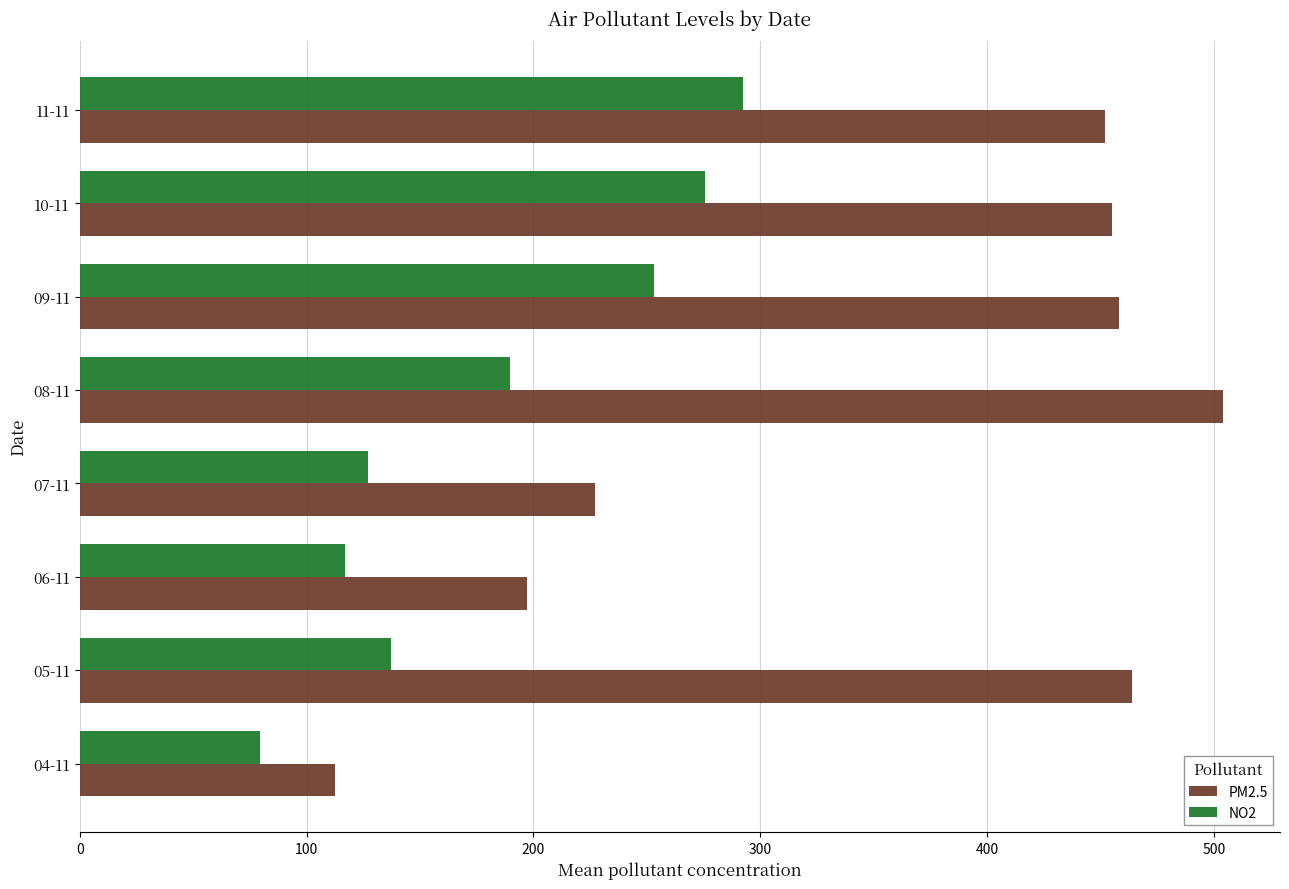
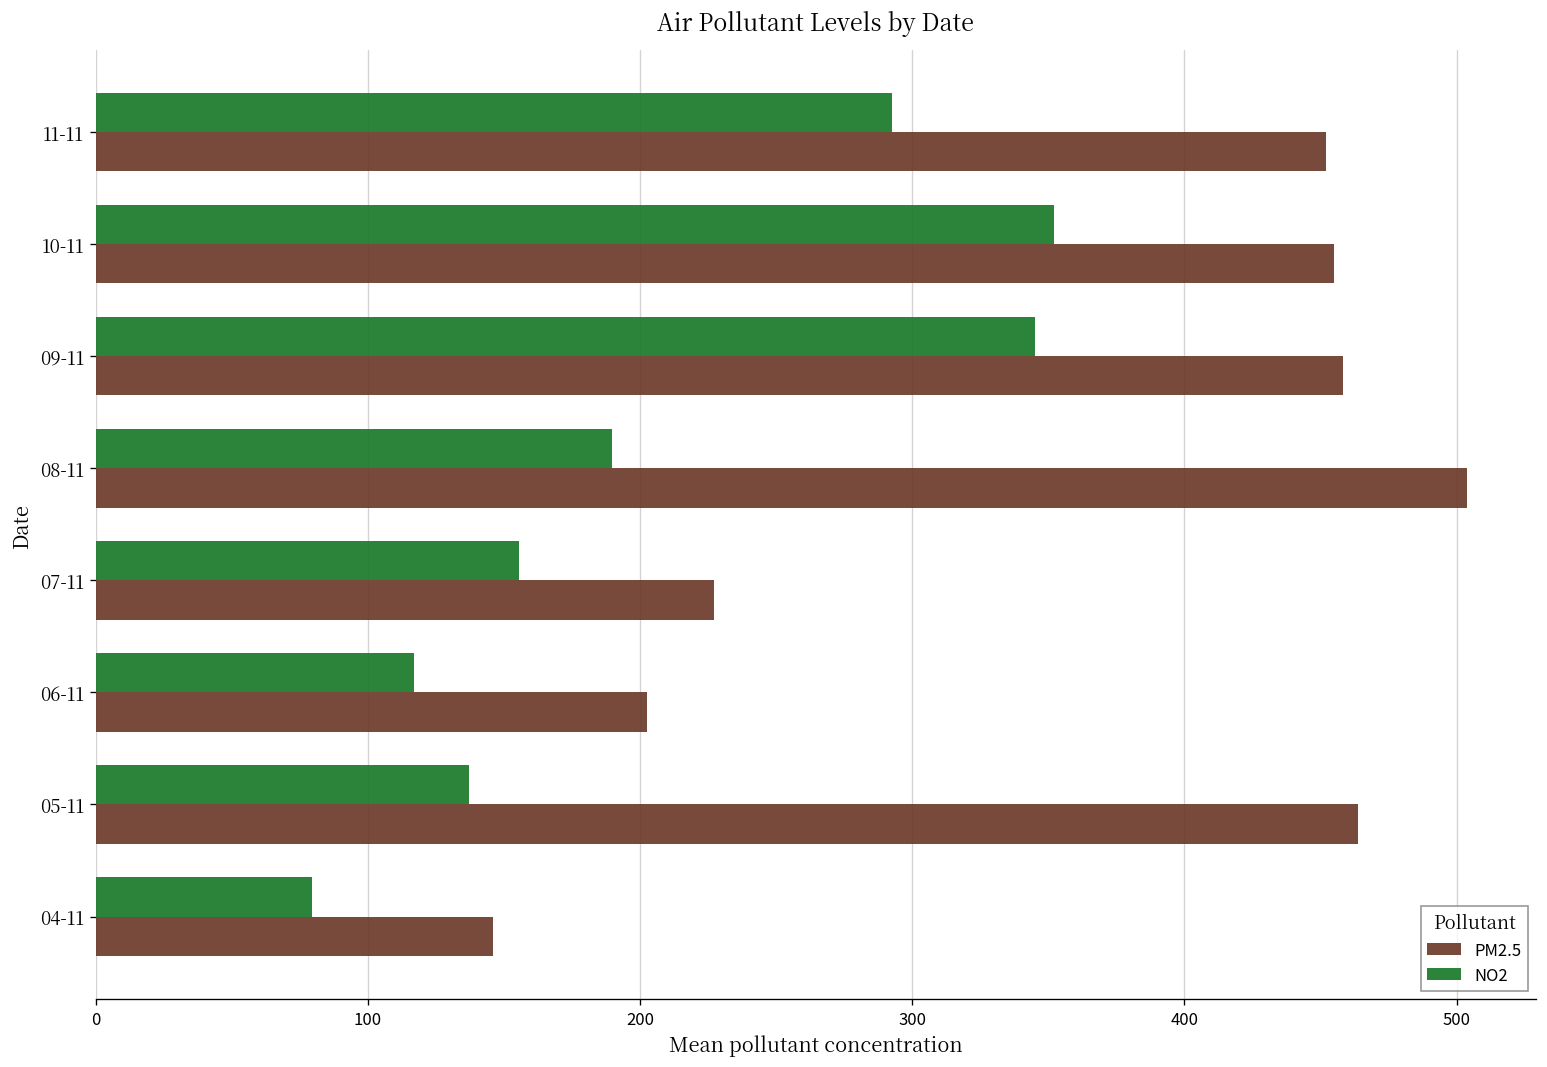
NO2, 10-11: 276 -> 352
NO2, 09-11: 253 -> 345
NO2, 07-11: 127 -> 156
PM2.5, 06-11: 197 -> 203
PM2.5, 04-11: 113 -> 146
